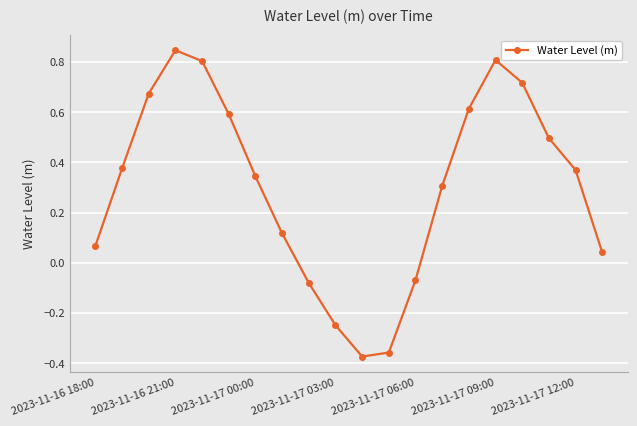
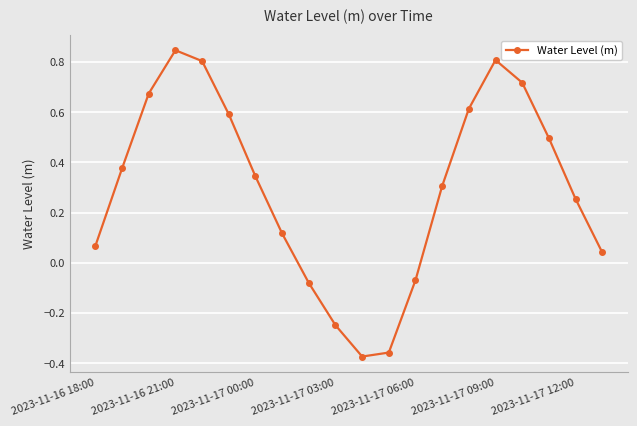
2023-11-17 12:00: 0.37 -> 0.25
